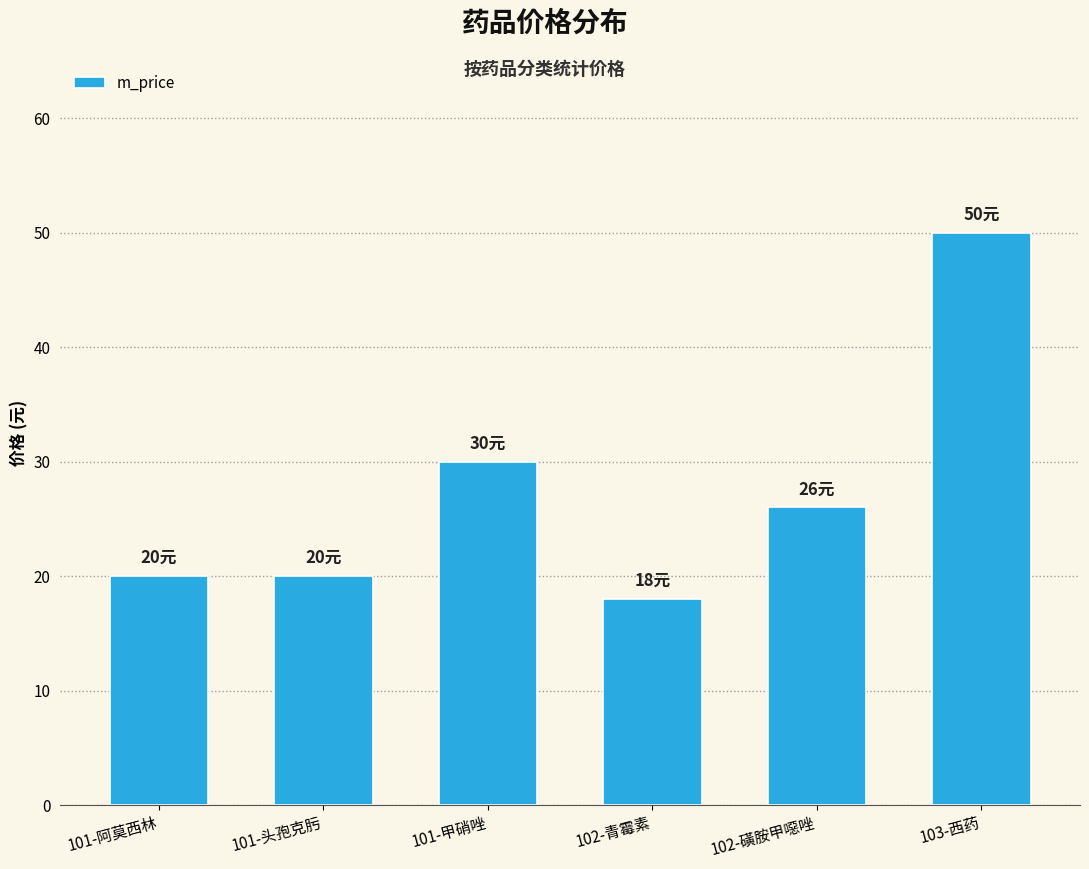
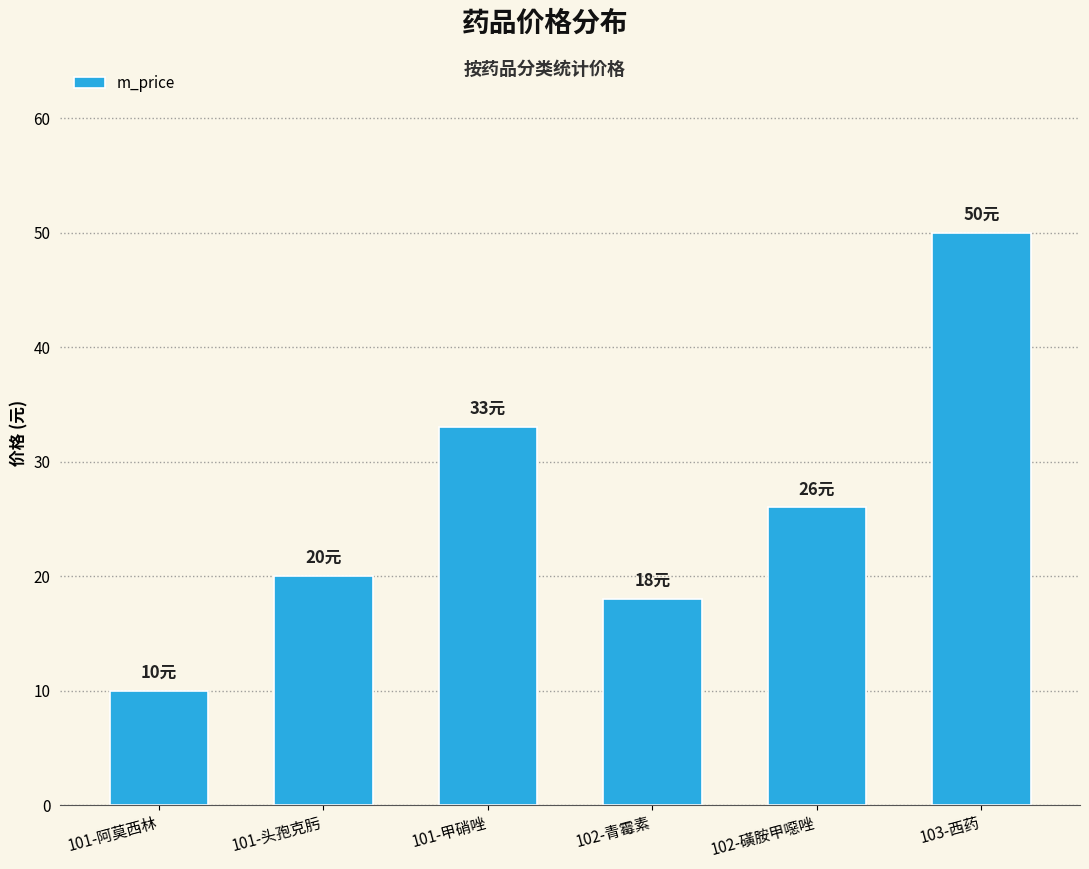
101-阿莫西林: 20元 -> 10元
101-甲硝唑: 30元 -> 33元
